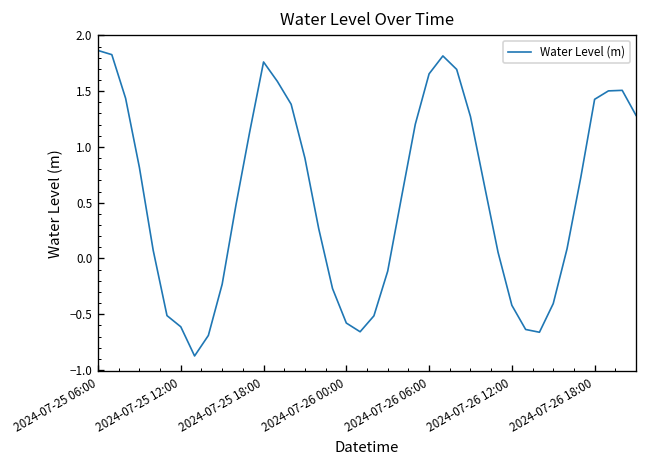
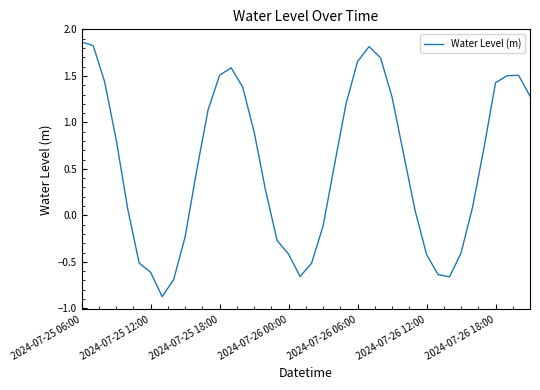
2024-07-25 18:00: 1.8 -> 1.5
2024-07-26 00:00: -0.6 -> -0.4
